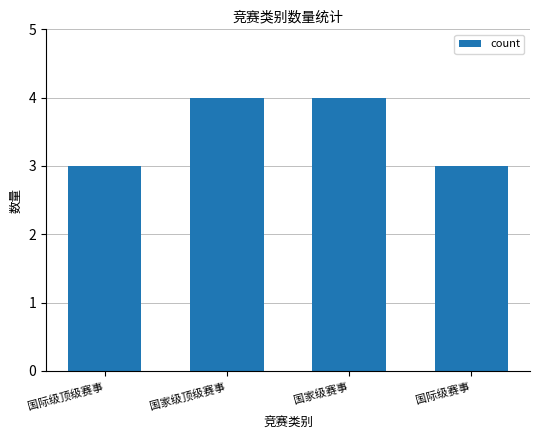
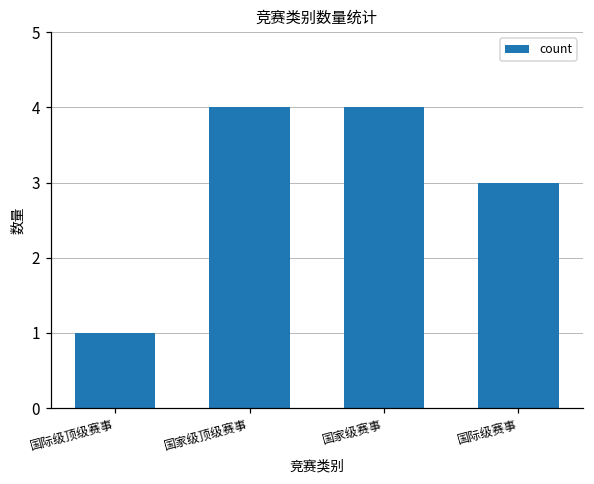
国际级顶级赛事: 3 -> 1
